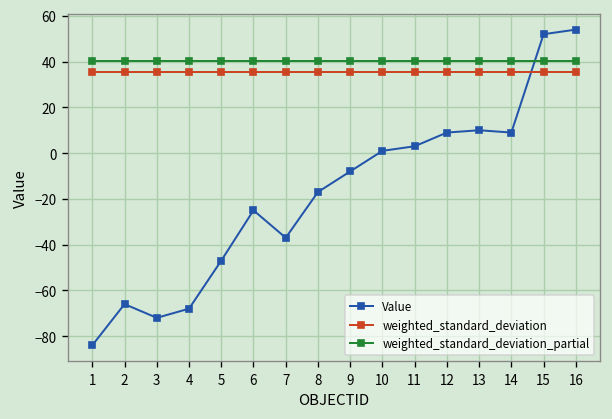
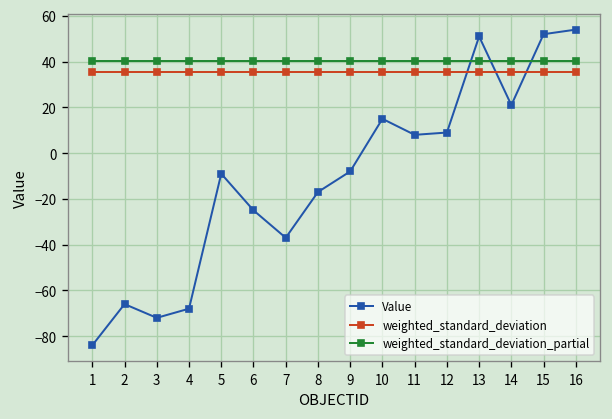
Value, 5: -47 -> -9
Value, 10: 1 -> 15
Value, 11: 3 -> 8
Value, 13: 10 -> 51
Value, 14: 9 -> 21
